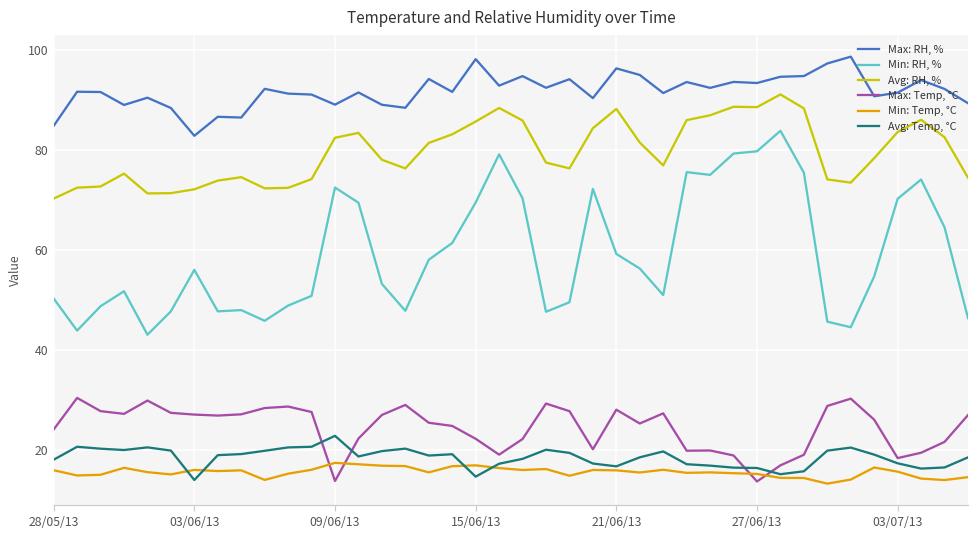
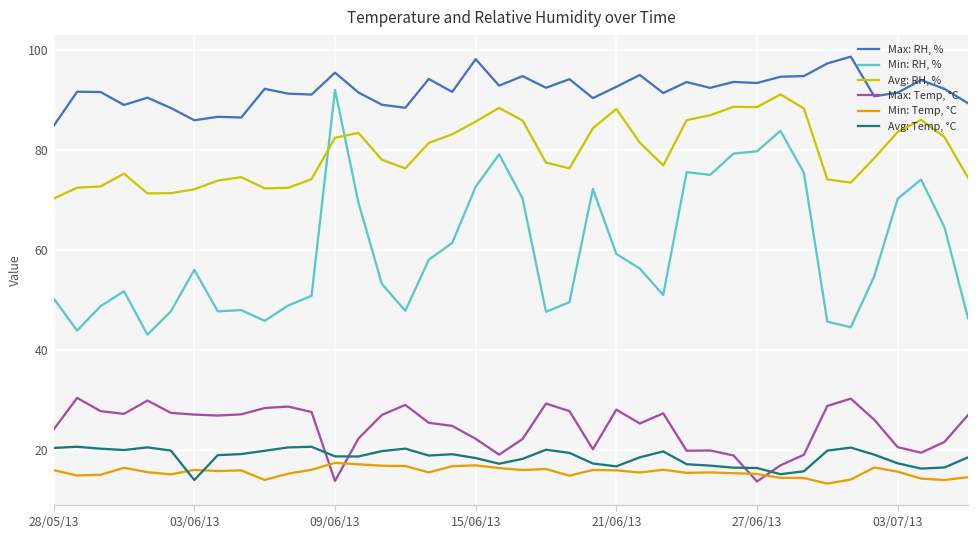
Avg: Temp, °C, 28/05/13: 18 -> 20
Max: RH, %, 03/06/13: 83 -> 86
Max: RH, %, 09/06/13: 89 -> 96
Min: RH, %, 09/06/13: 73 -> 92
Avg: Temp, °C, 09/06/13: 23 -> 19
Min: RH, %, 15/06/13: 70 -> 73
Avg: Temp, °C, 15/06/13: 15 -> 18
Max: RH, %, 21/06/13: 96 -> 93
Max: Temp, °C, 03/07/13: 18 -> 21
